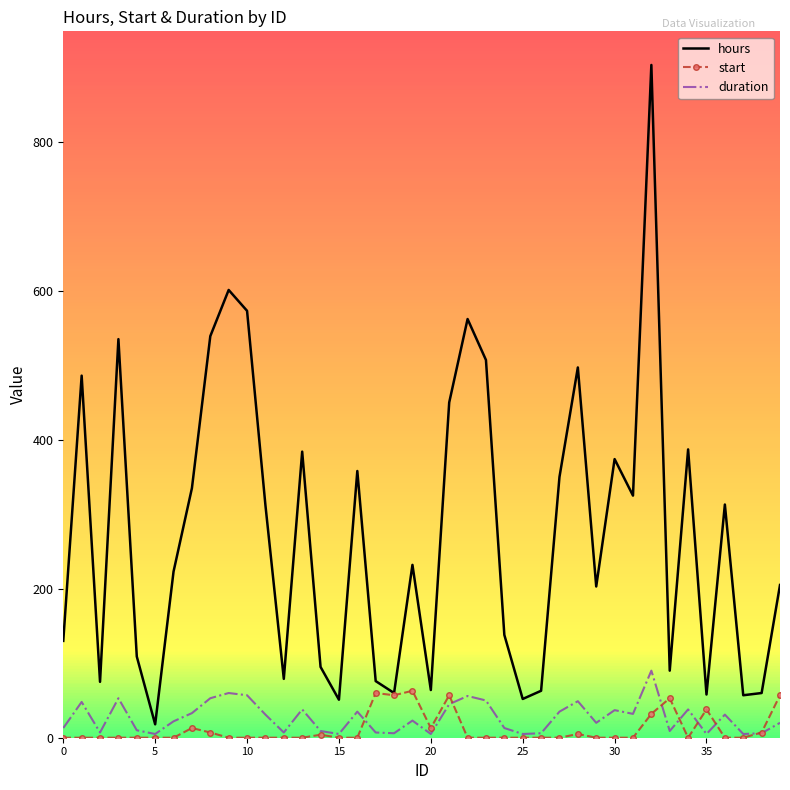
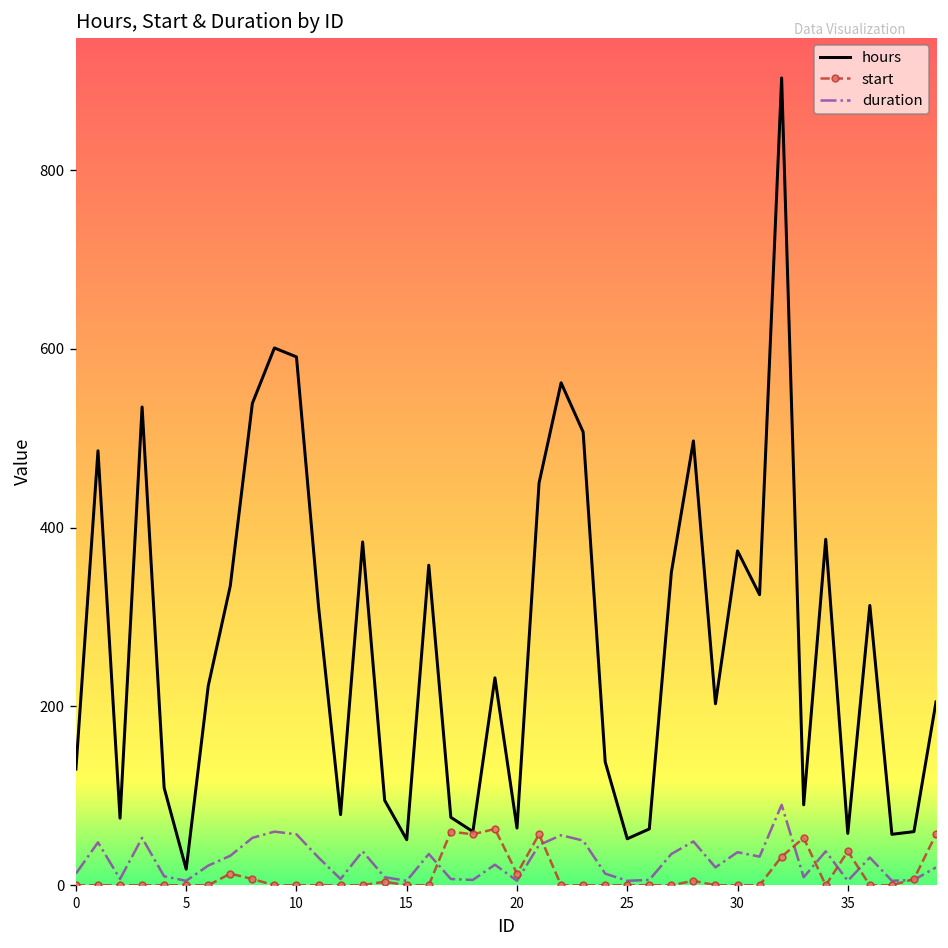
hours, 10: 570 -> 590
